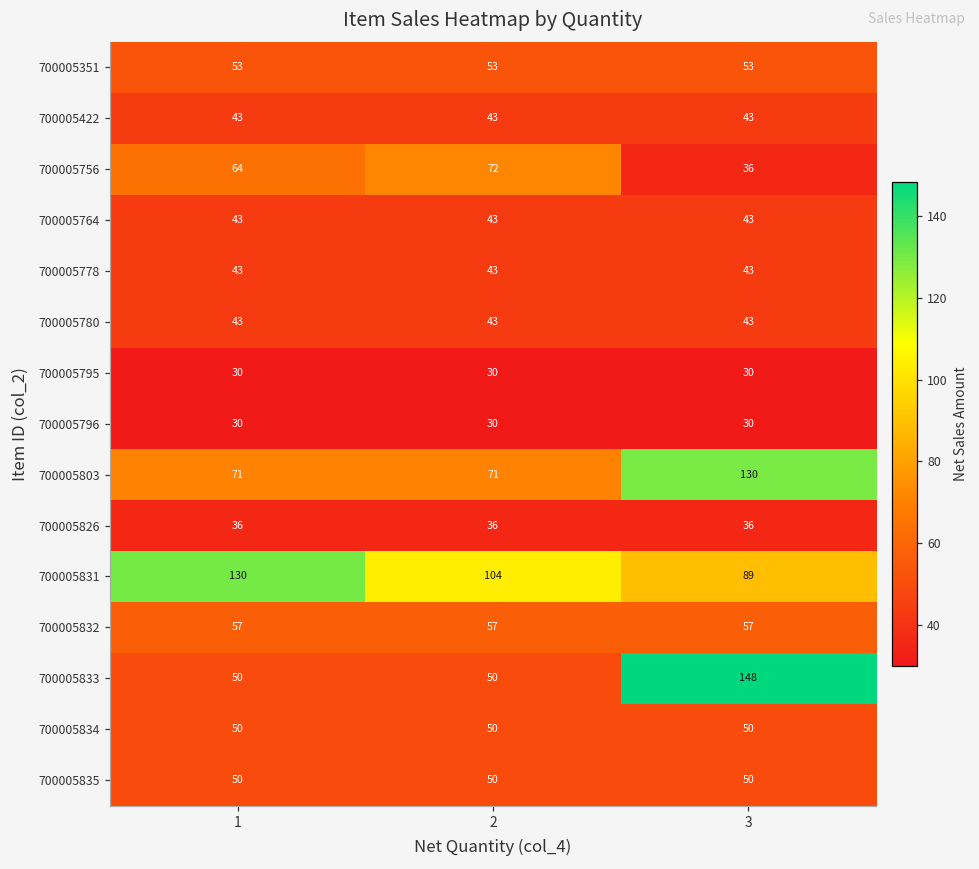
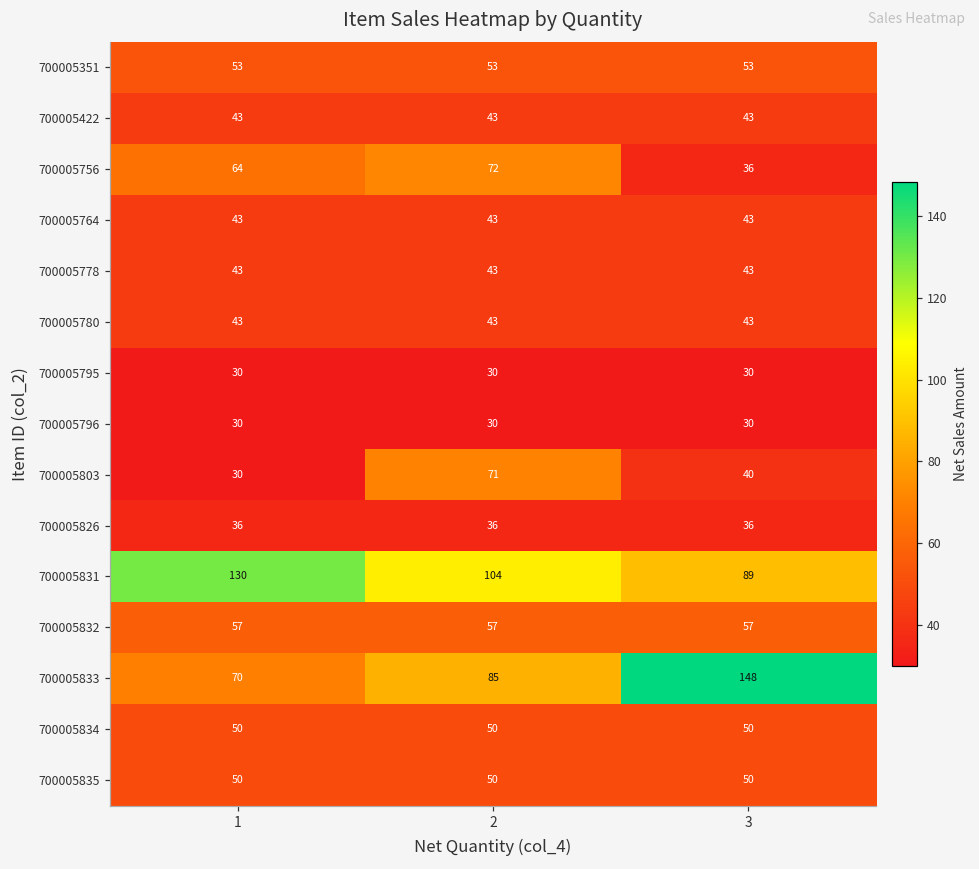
700005803, 1: 71 -> 30
700005803, 3: 130 -> 40
700005833, 1: 50 -> 70
700005833, 2: 50 -> 85
